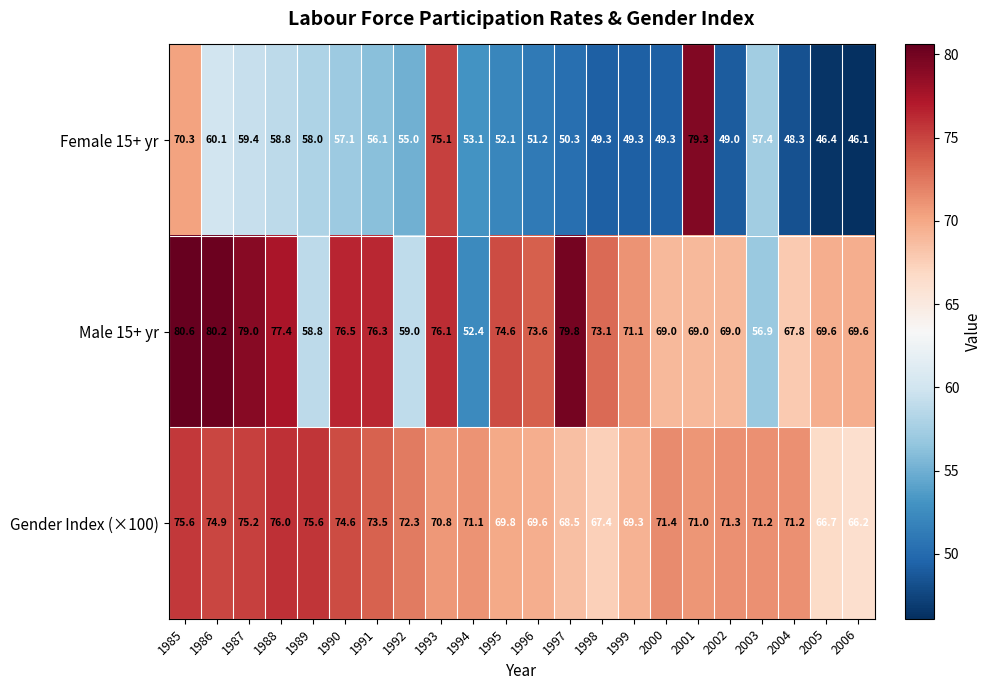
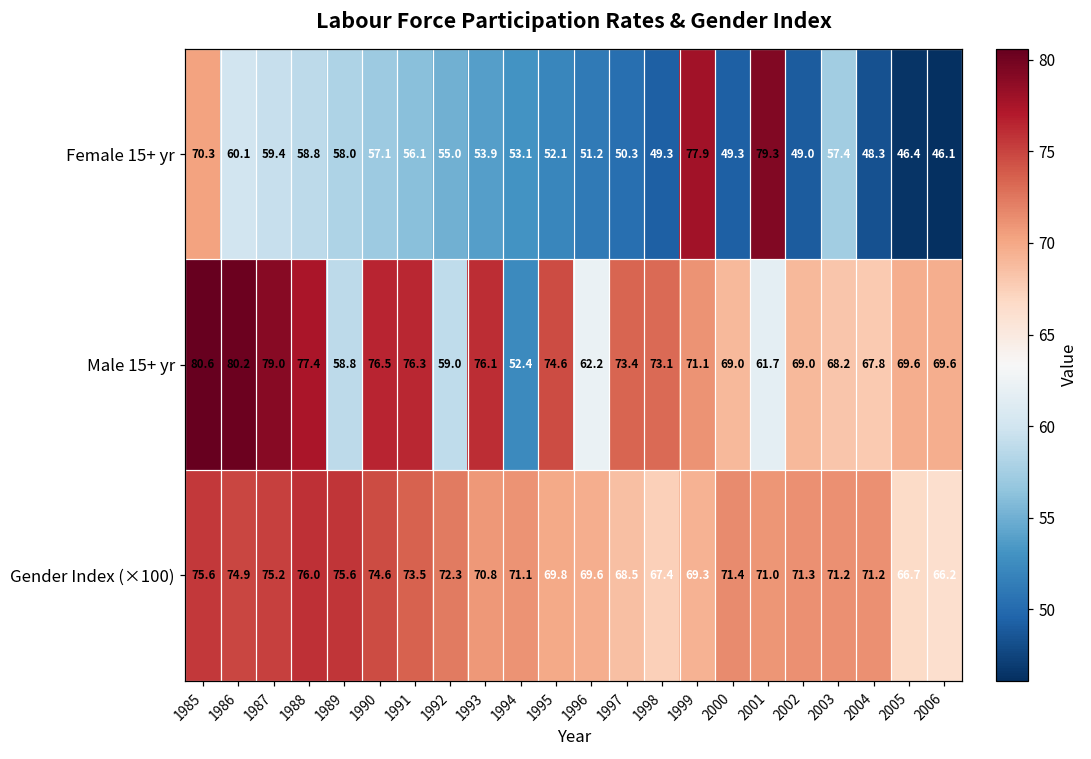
Female 15+ yr, 1993: 75.1 -> 53.9
Female 15+ yr, 1999: 49.3 -> 77.9
Male 15+ yr, 1996: 73.6 -> 62.2
Male 15+ yr, 1997: 79.8 -> 73.4
Male 15+ yr, 2001: 69.0 -> 61.7
Male 15+ yr, 2003: 56.9 -> 68.2
